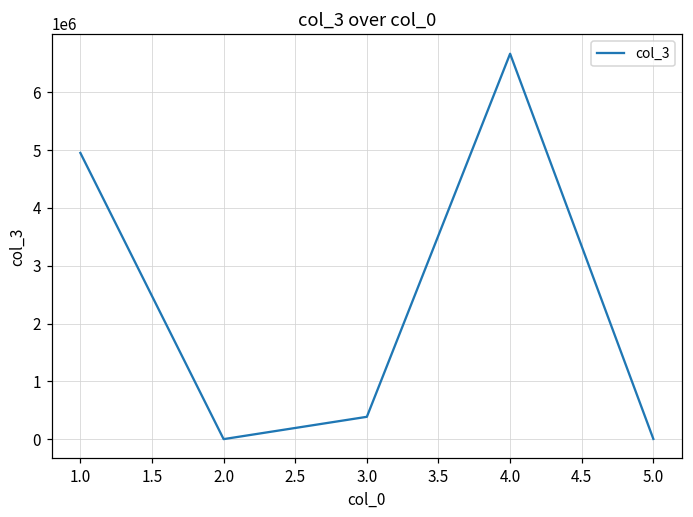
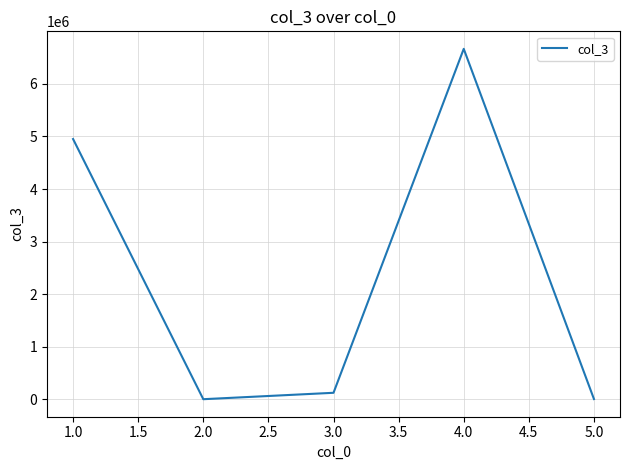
3.0: 400000 -> 100000
